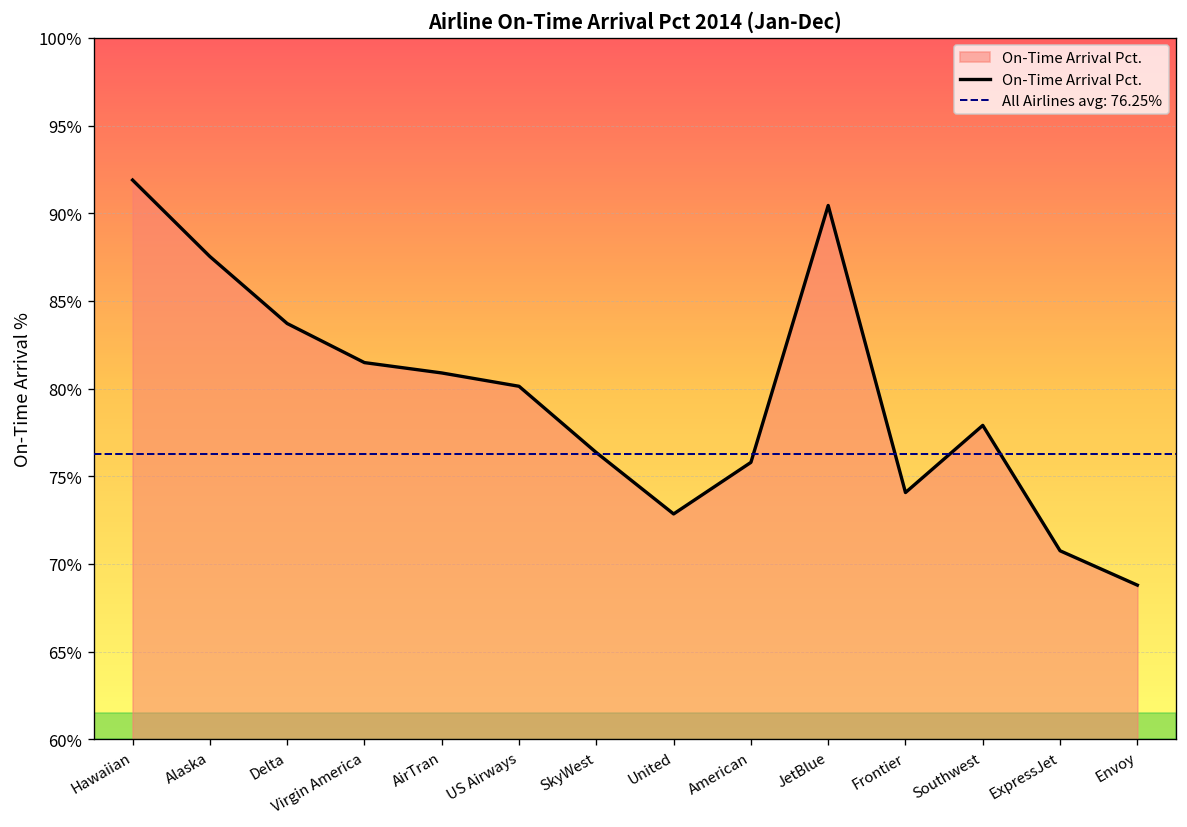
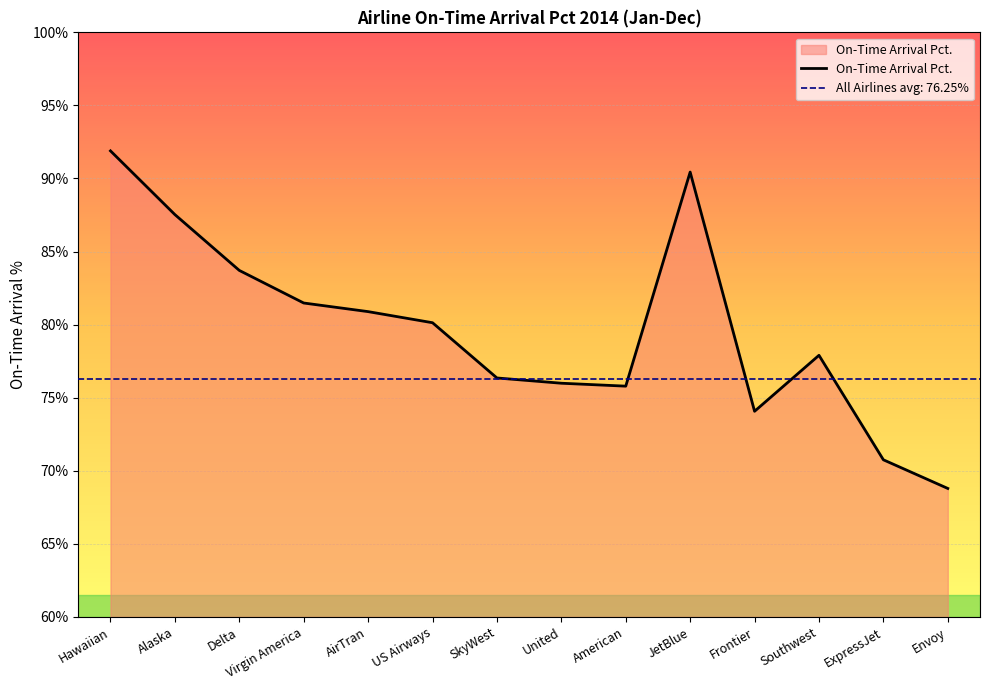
United: 72.9% -> 76.0%
